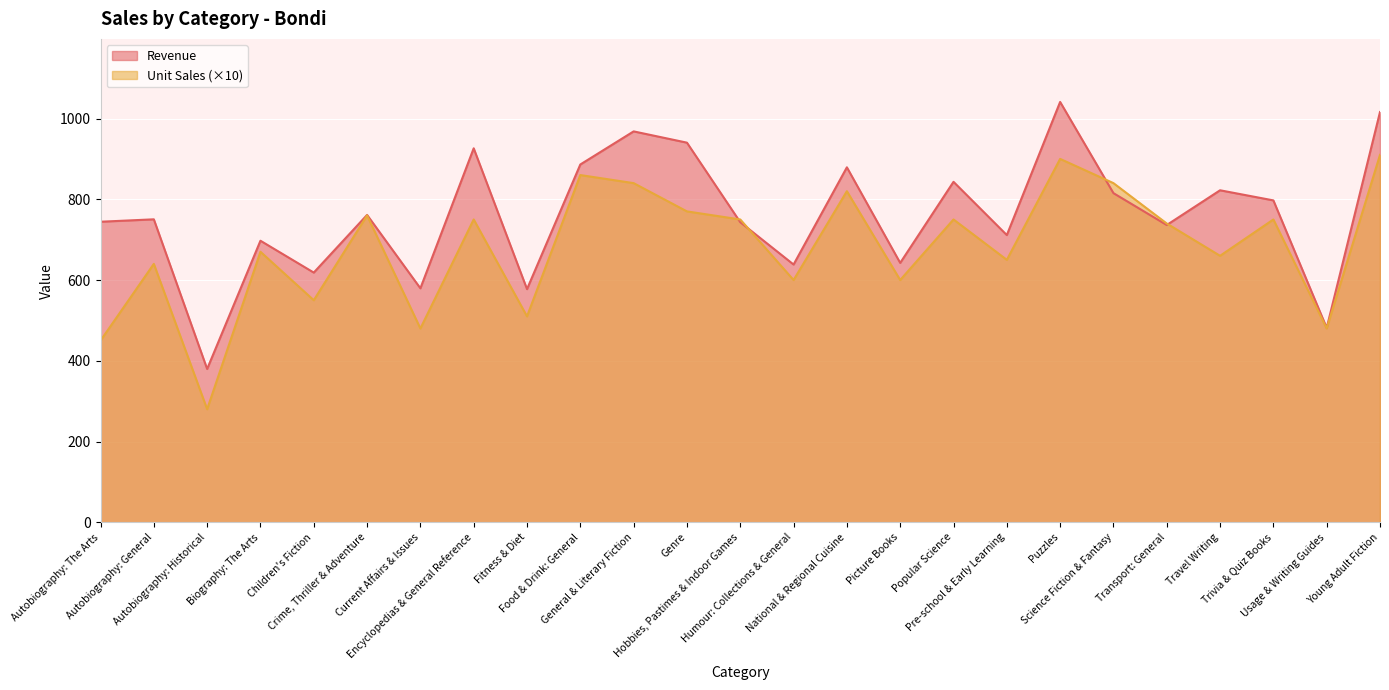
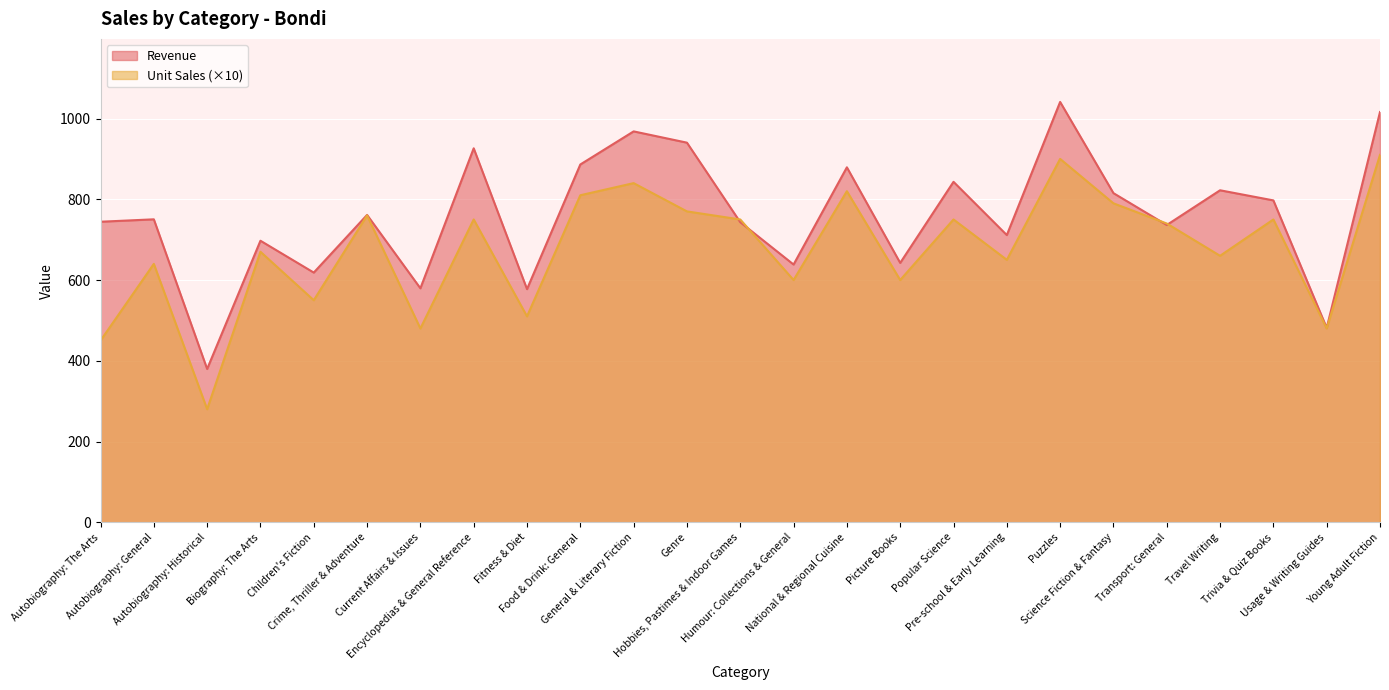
Unit Sales (×10), Food & Drink: General: 860 -> 810
Unit Sales (×10), Science Fiction & Fantasy: 840 -> 790
